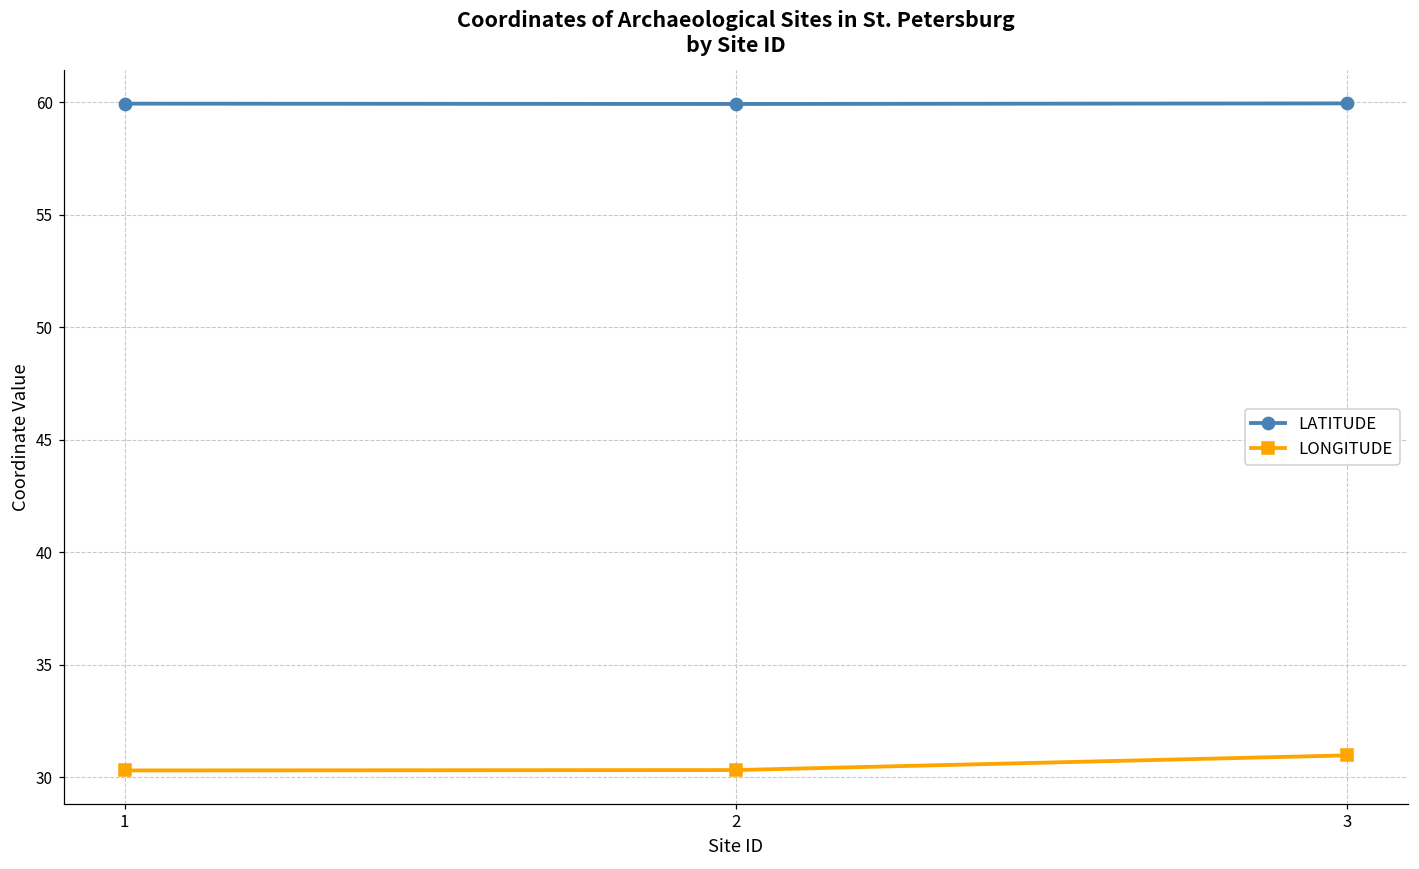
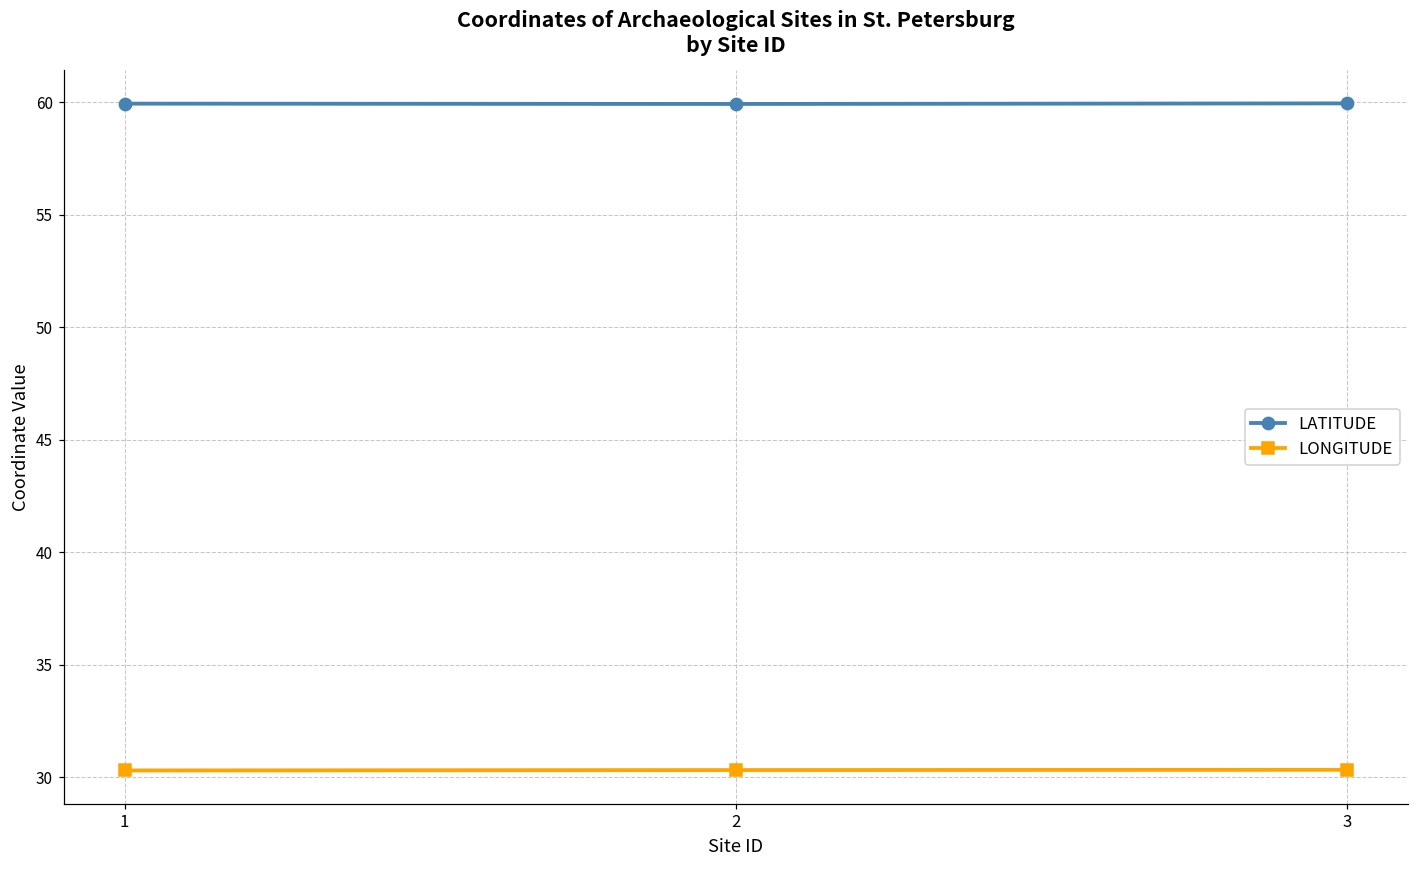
LONGITUDE, 3: 31.0 -> 30.3
